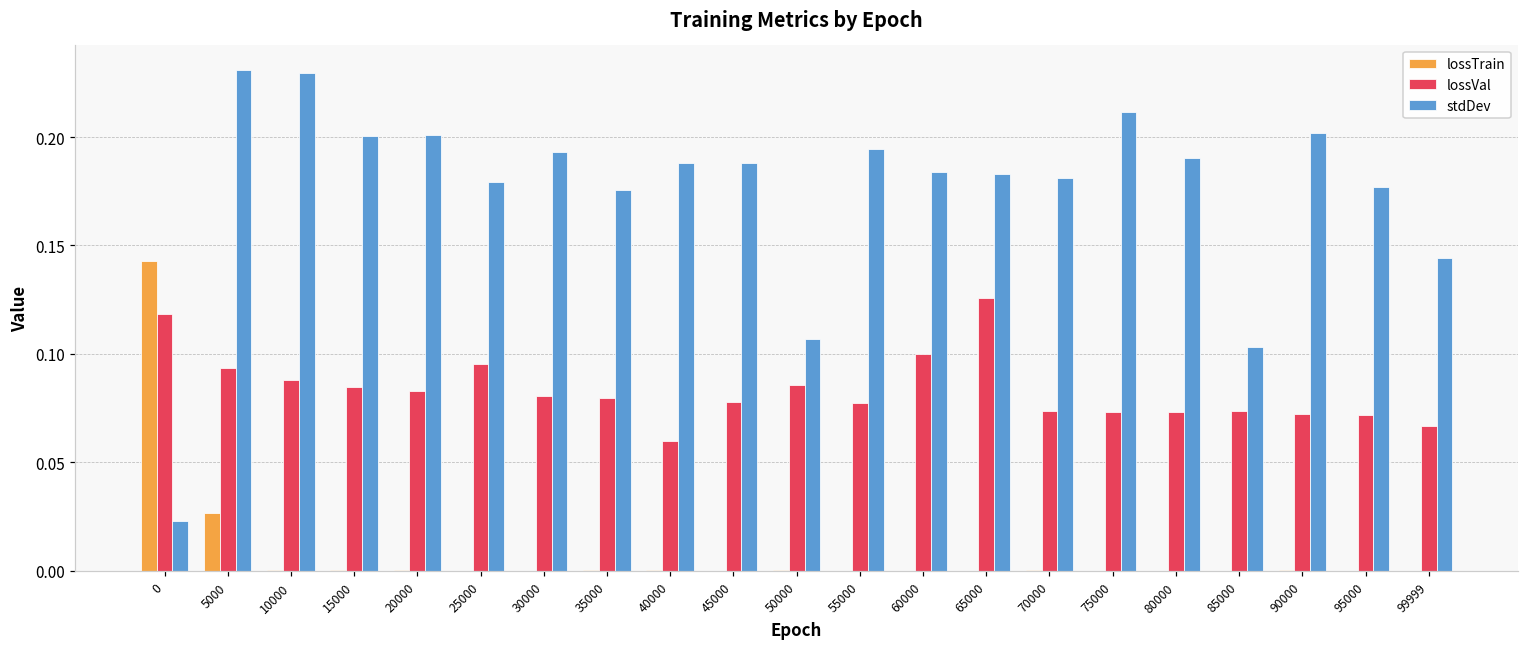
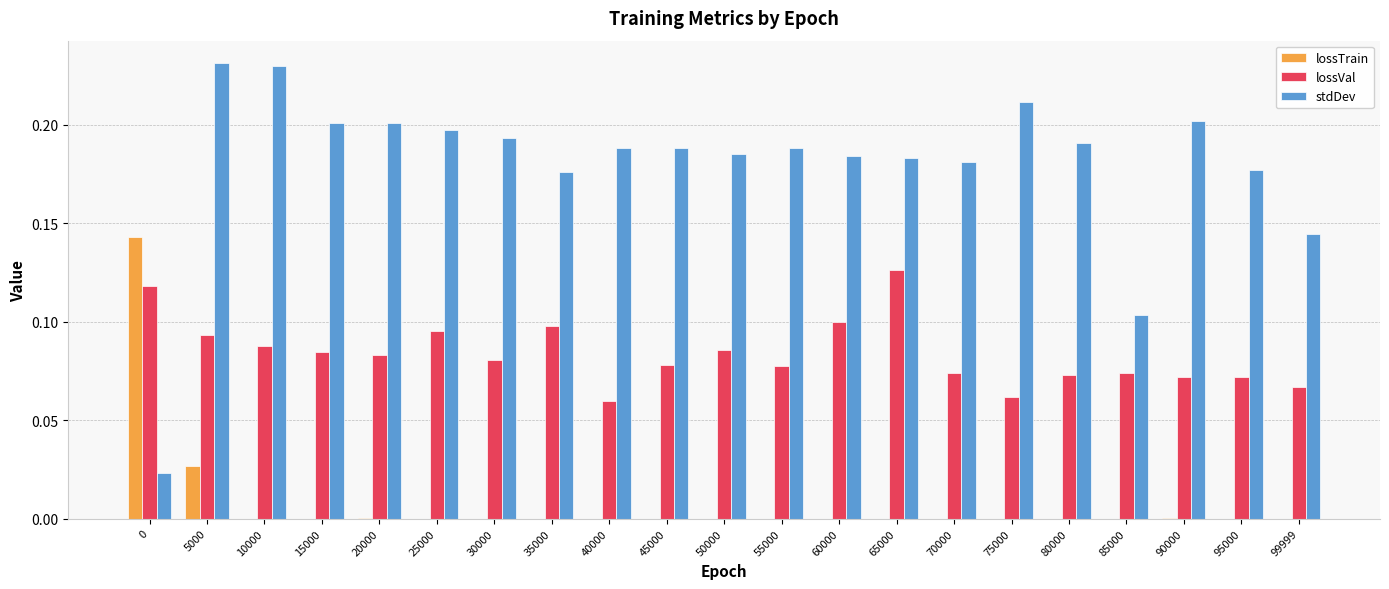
stdDev, 25000: 0.179 -> 0.197
lossVal, 35000: 0.080 -> 0.098
stdDev, 50000: 0.107 -> 0.185
stdDev, 55000: 0.195 -> 0.188
lossVal, 75000: 0.073 -> 0.062
